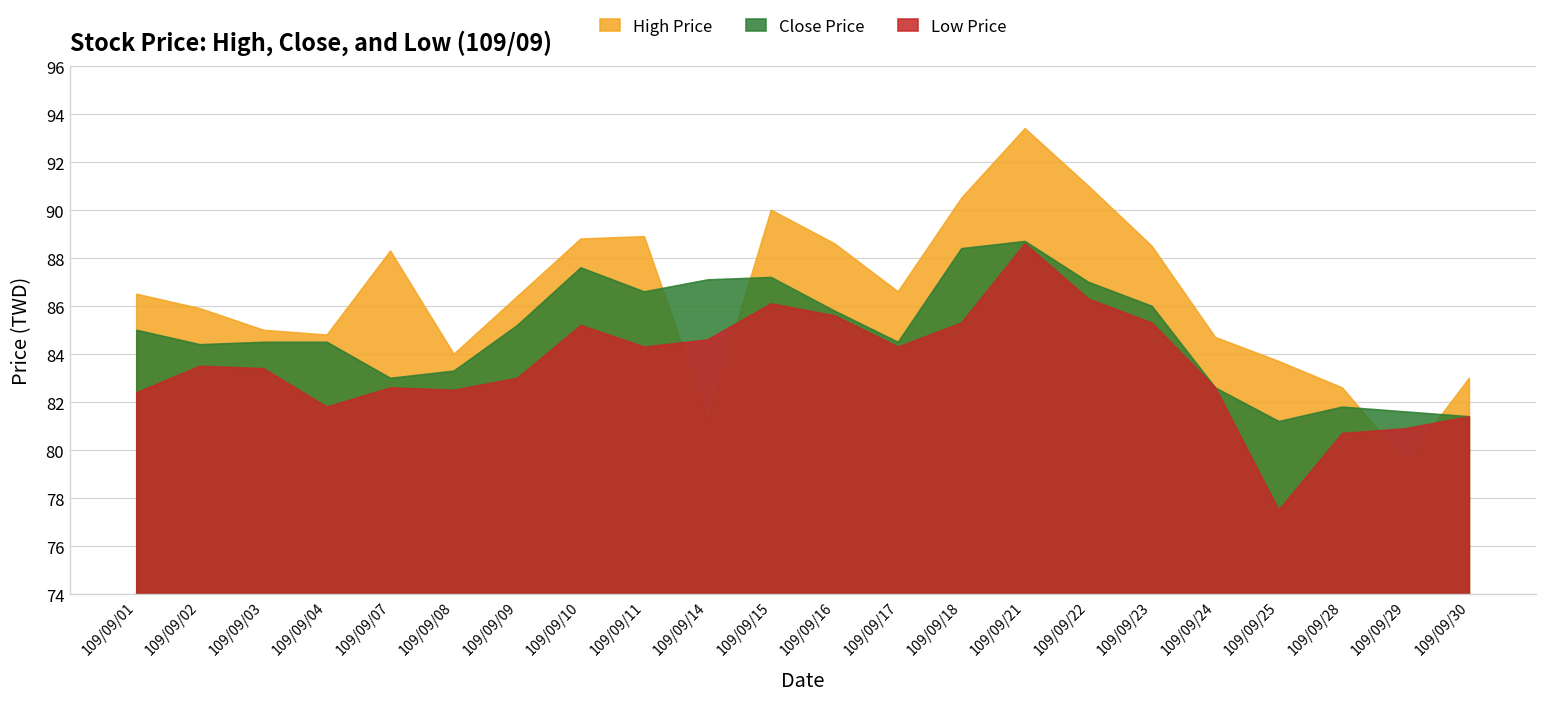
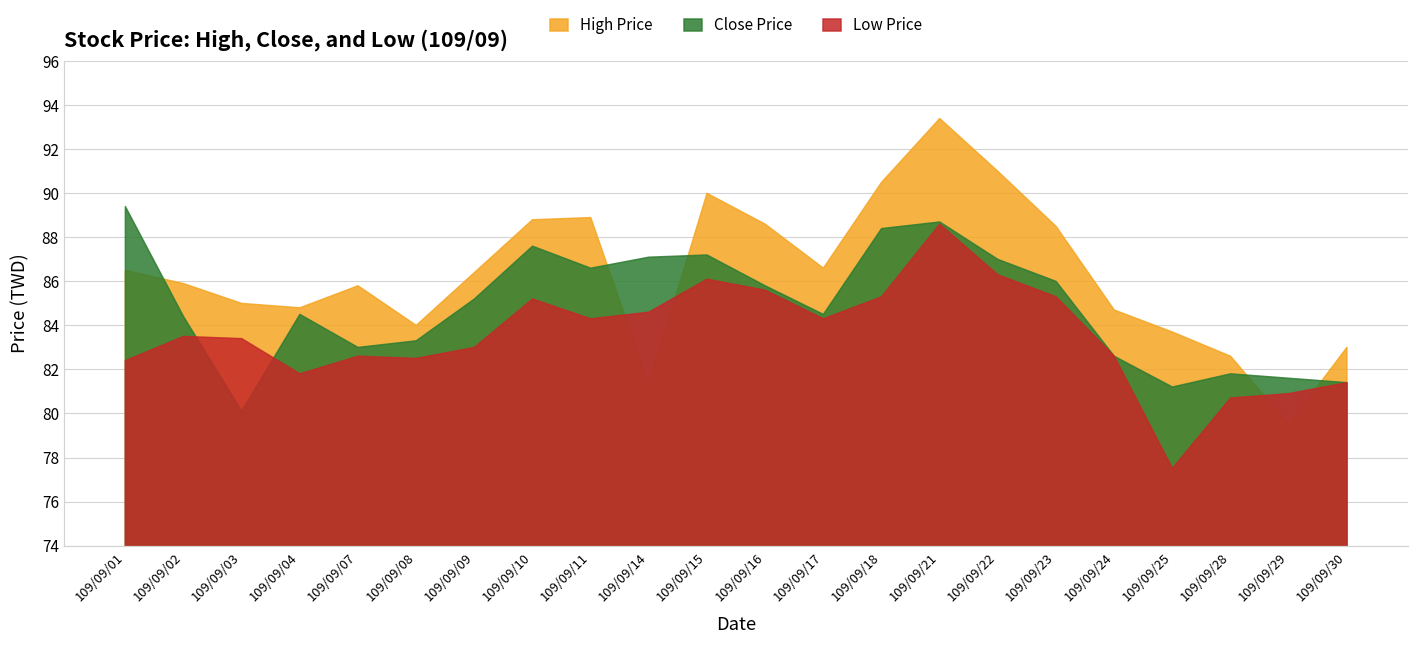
Close Price, 109/09/01: 85.0 -> 89.4
Close Price, 109/09/03: 84.5 -> 80.1
High Price, 109/09/07: 88.3 -> 85.8
